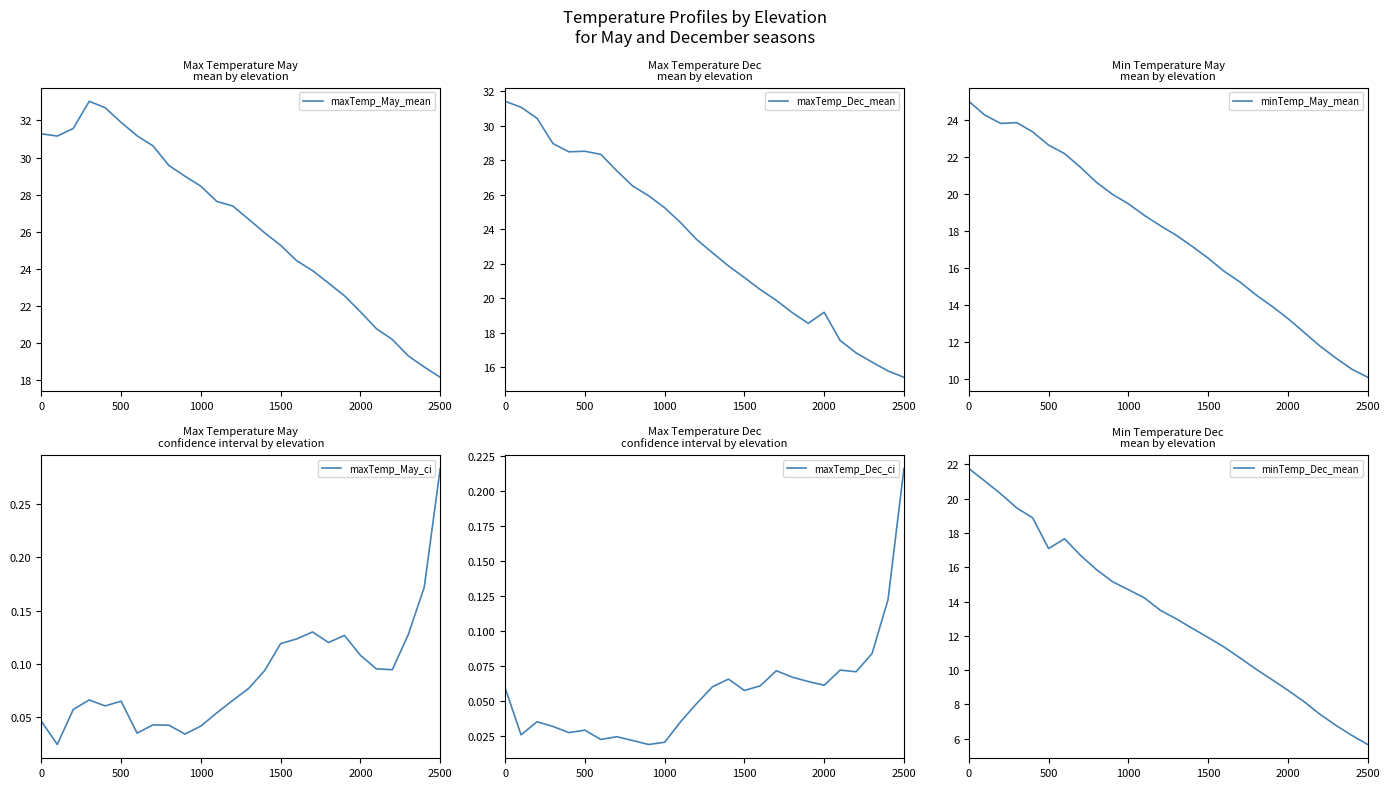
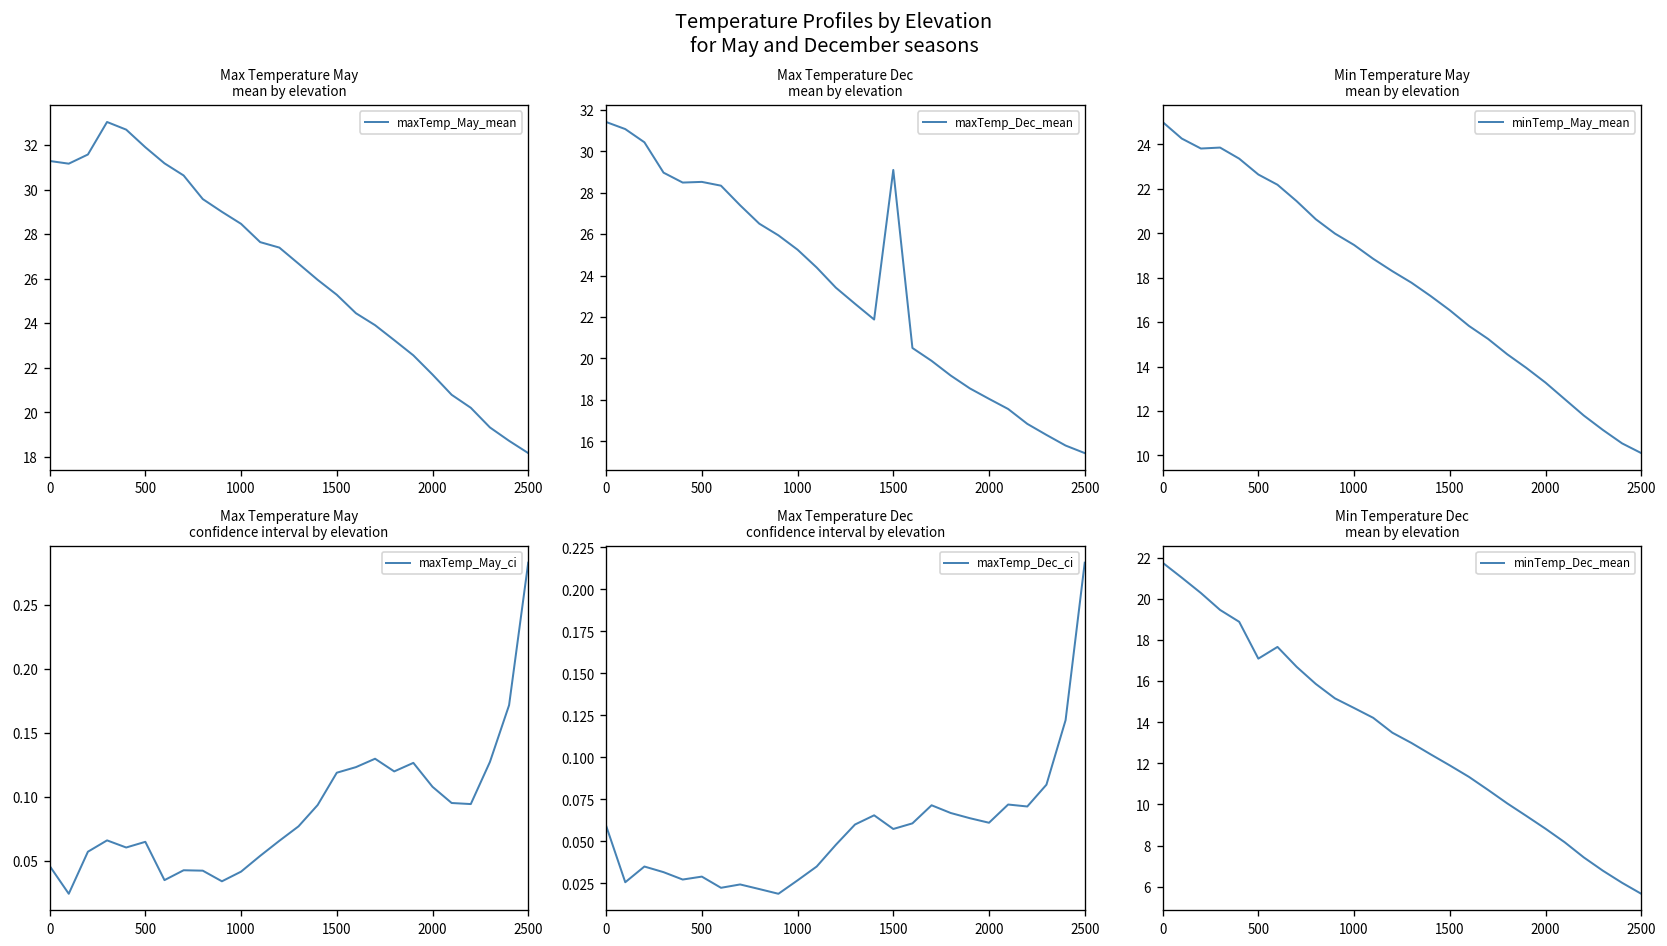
Max Temperature Dec mean by elevation, 1500: 21.2 -> 29.1
Max Temperature Dec mean by elevation, 2000: 19.2 -> 18.0
Max Temperature Dec confidence interval by elevation, 1000: 0.020 -> 0.027
